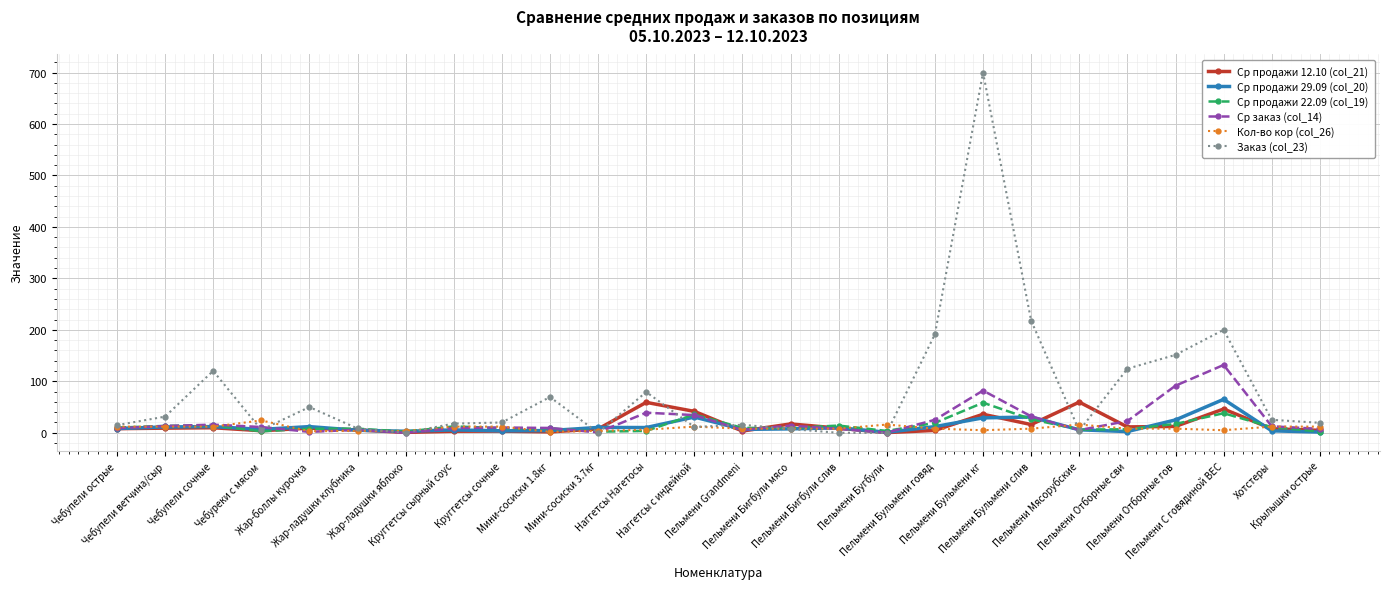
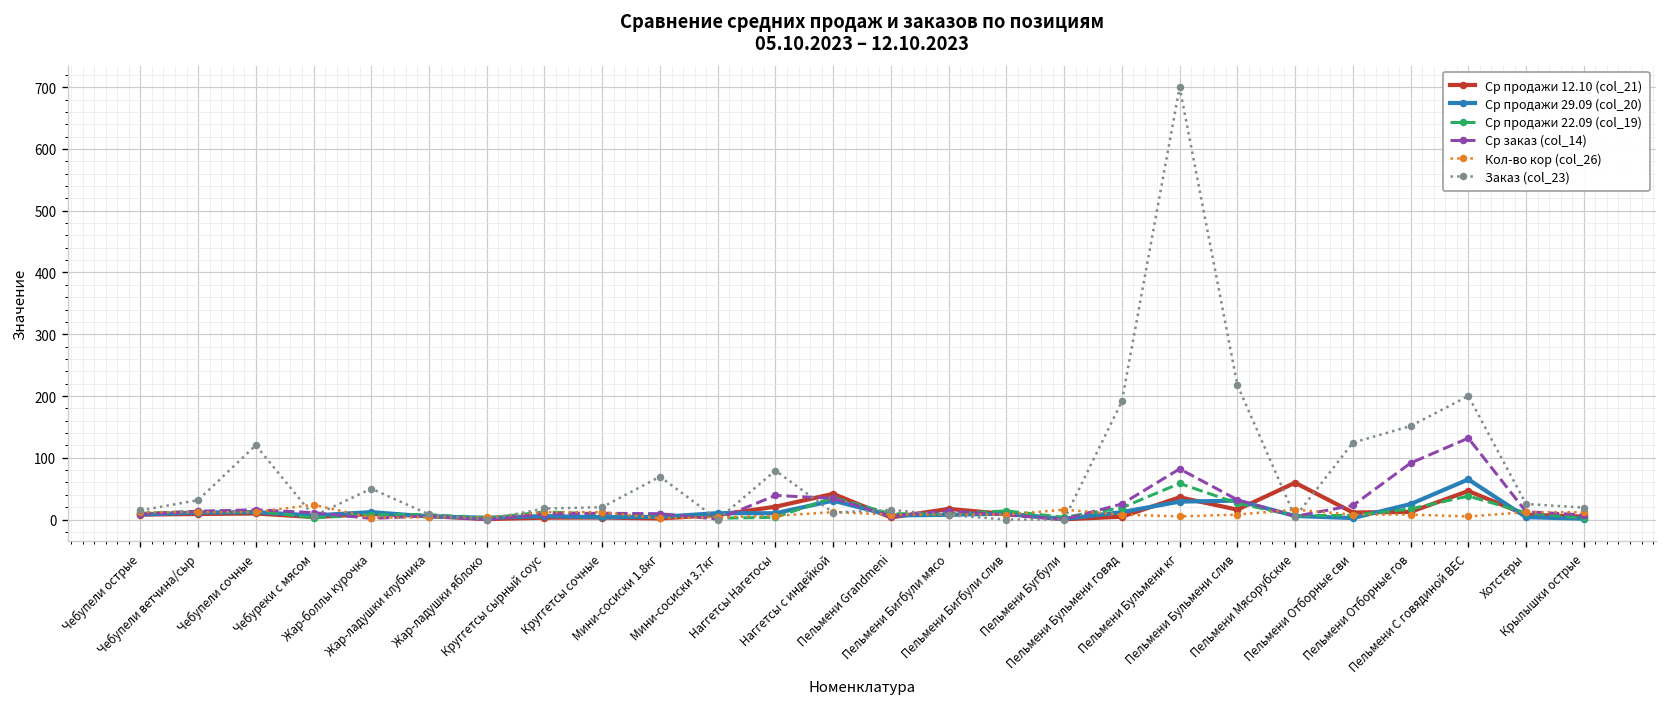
Ср продажи 12.10 (col_21), Наггетсы Нагетосы: 60 -> 20
